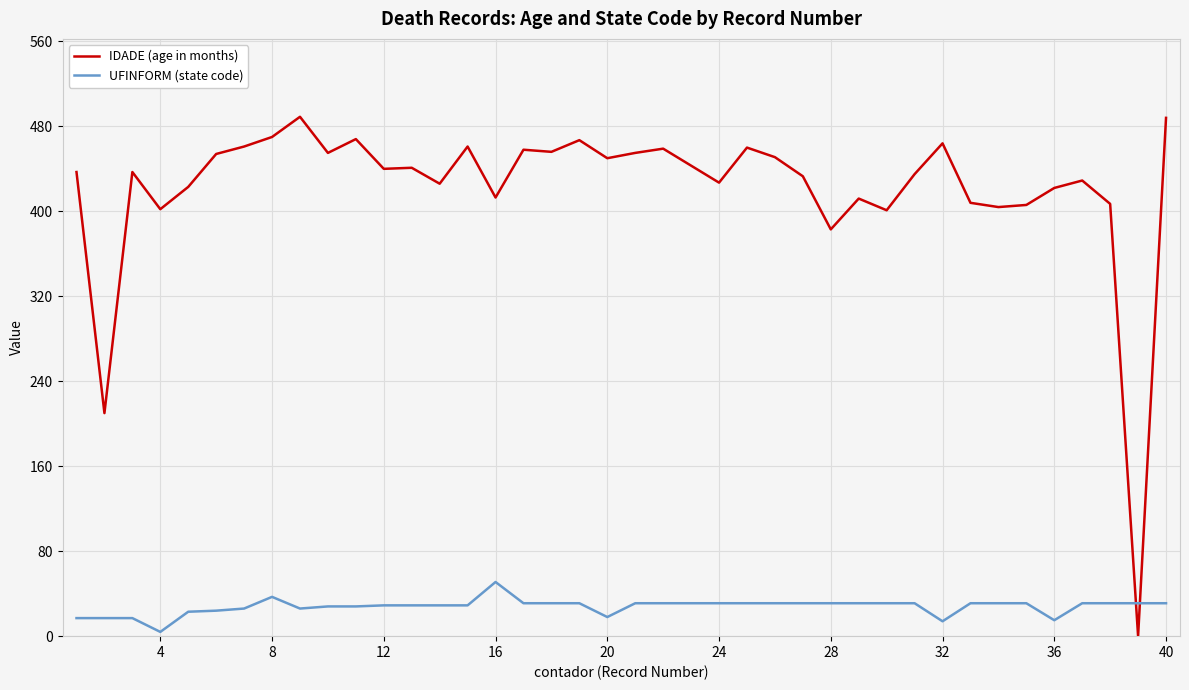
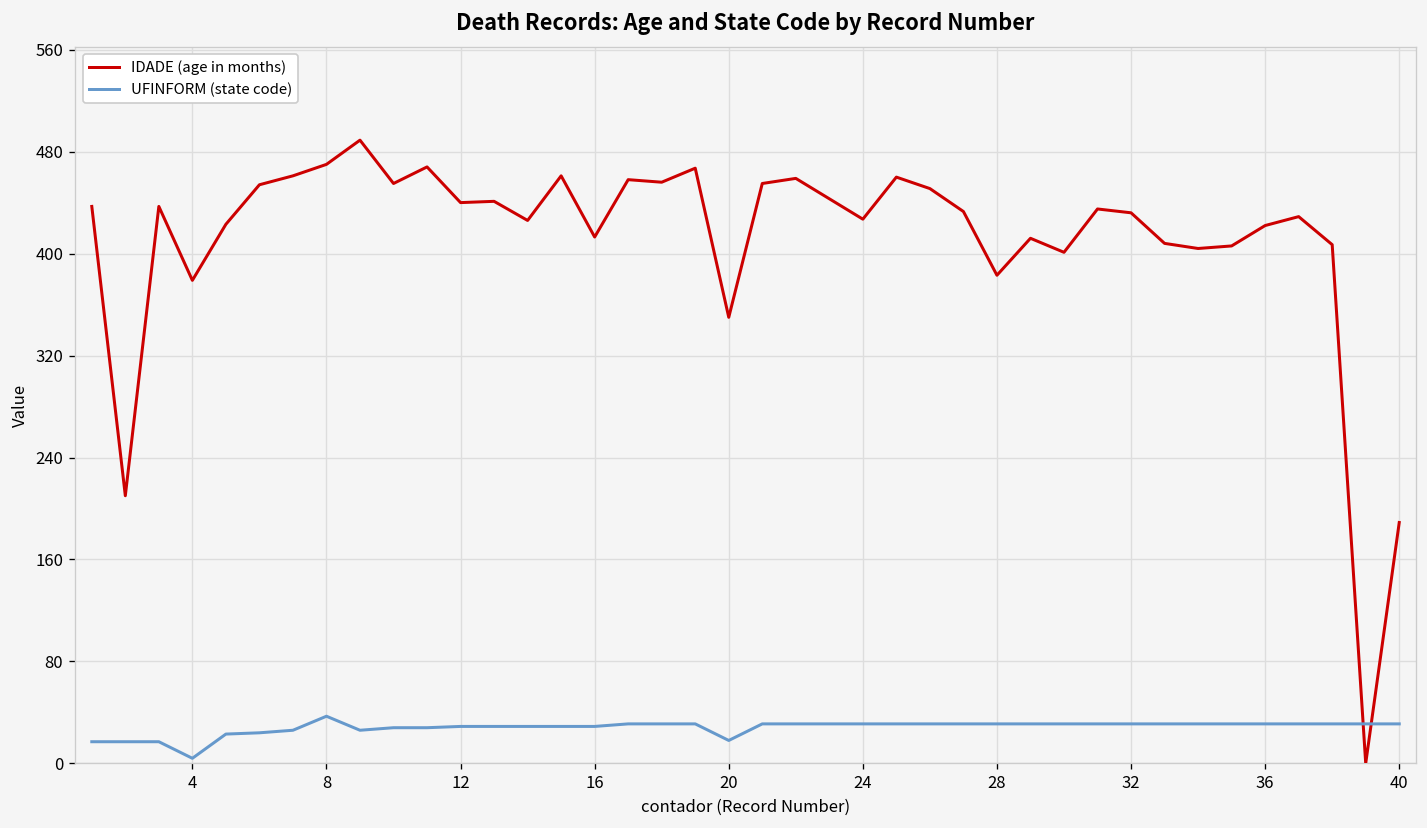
IDADE (age in months), 4: 402 -> 379
UFINFORM (state code), 16: 51 -> 29
IDADE (age in months), 20: 450 -> 350
IDADE (age in months), 32: 464 -> 432
UFINFORM (state code), 32: 14 -> 31
UFINFORM (state code), 36: 15 -> 31
IDADE (age in months), 40: 488 -> 189
